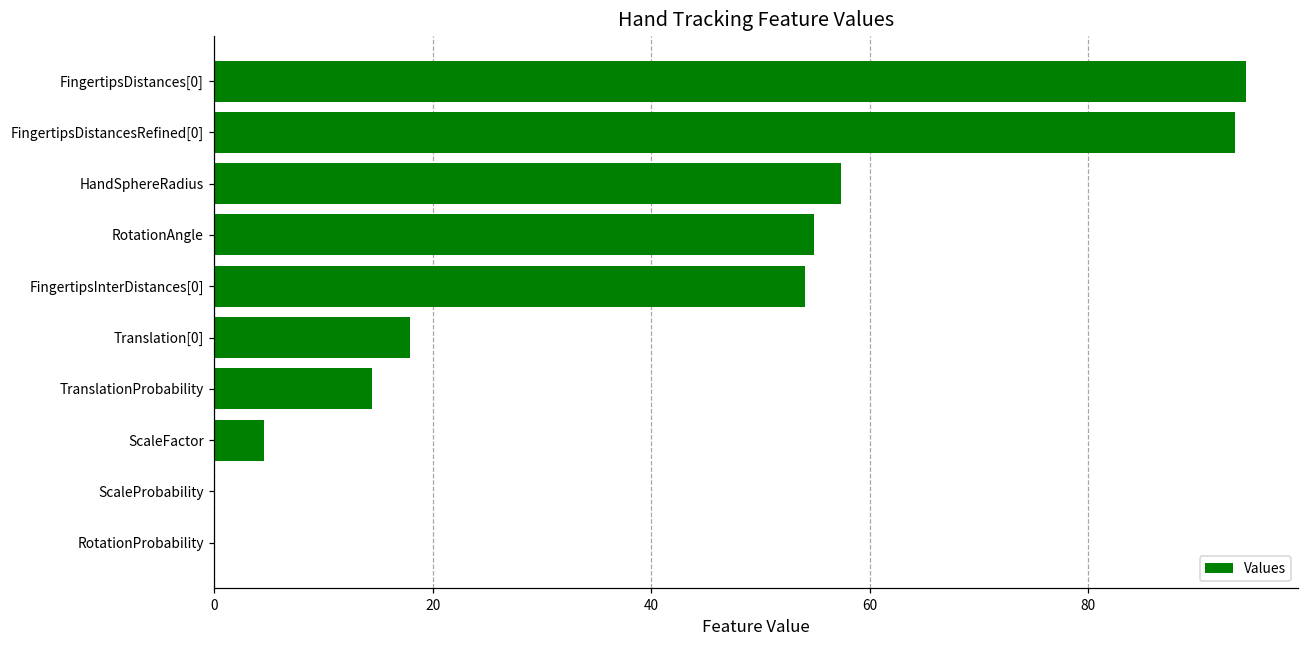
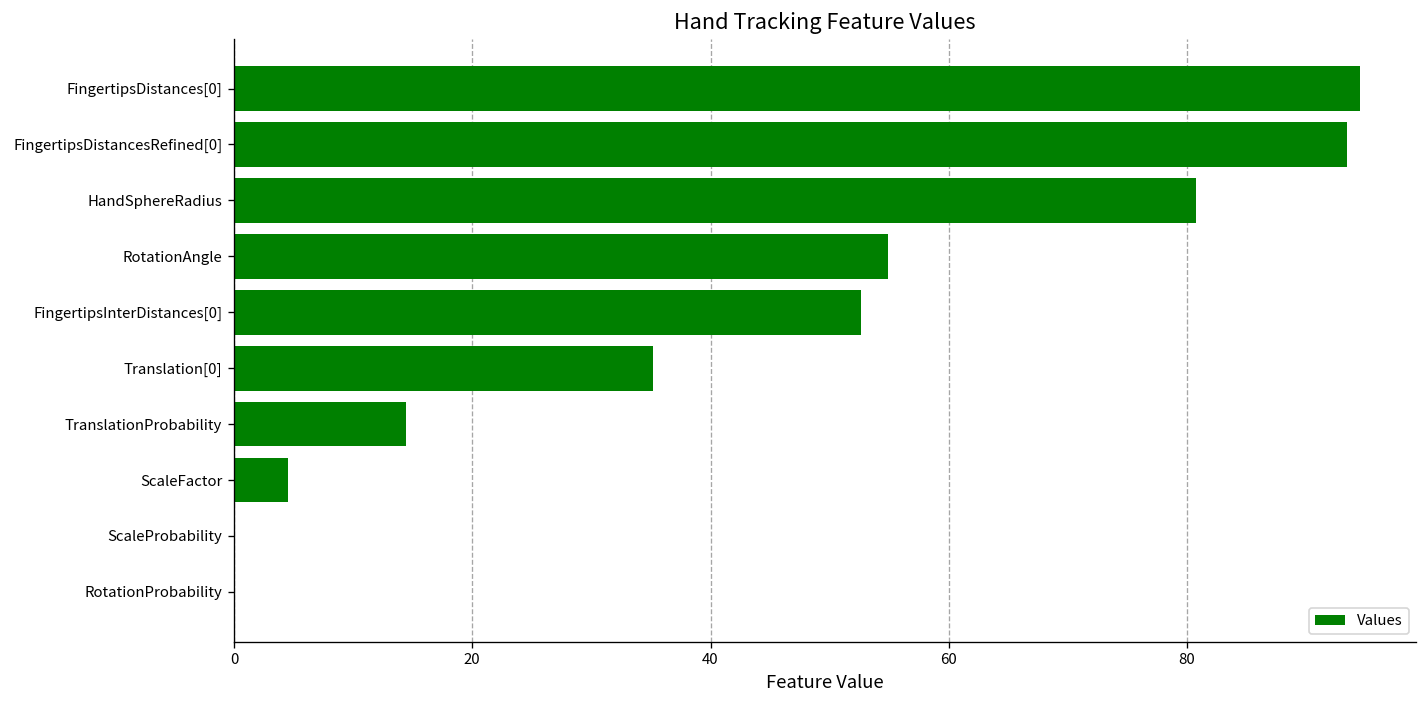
HandSphereRadius: 57 -> 81
FingertipsInterDistances[0]: 54 -> 53
Translation[0]: 18 -> 35
